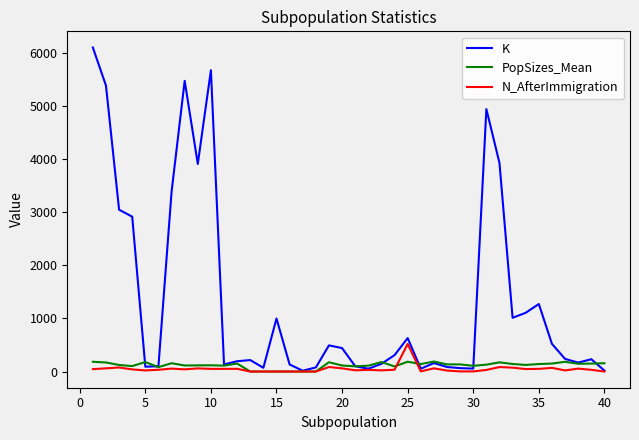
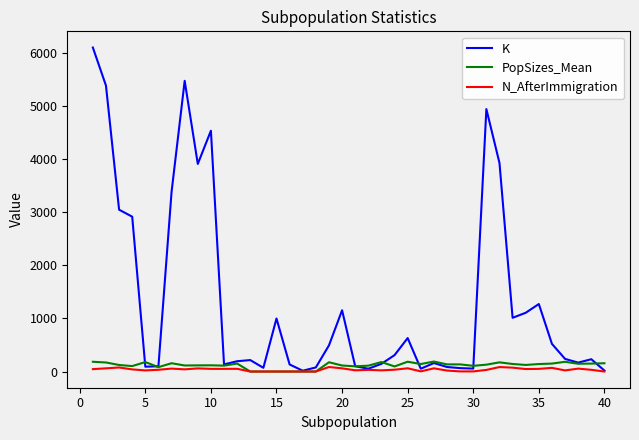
K, 10: 5700 -> 4500
K, 20: 400 -> 1200
N_AfterImmigration, 25: 500 -> 100
